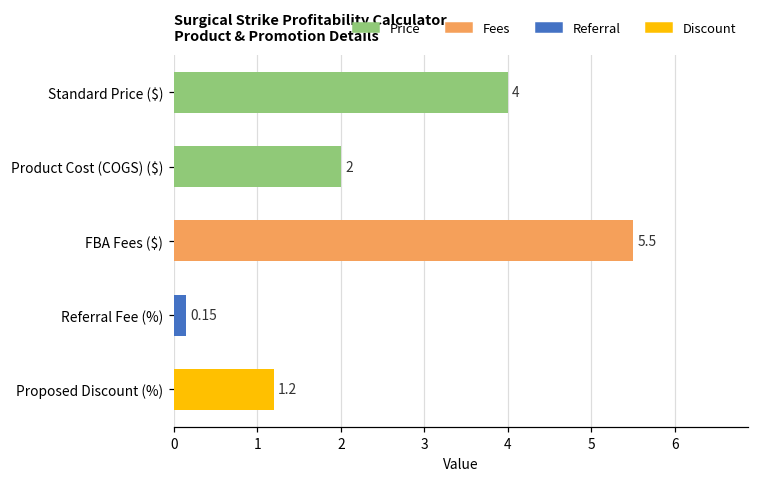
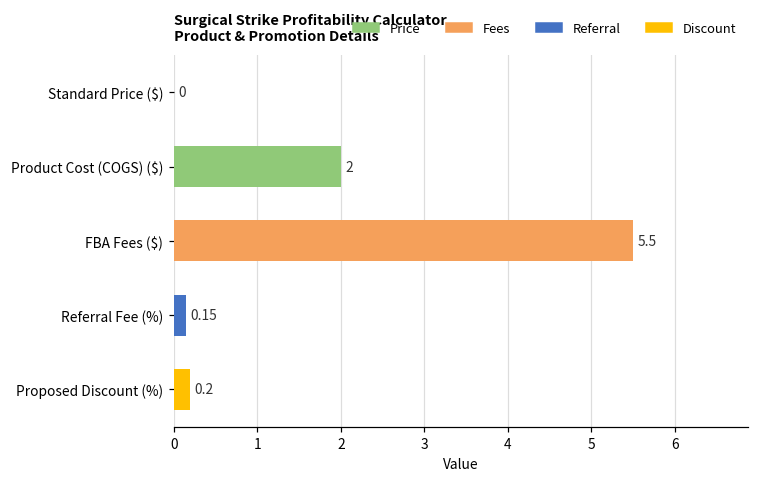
Standard Price ($): 4 -> 0
Proposed Discount (%): 1.2 -> 0.2
